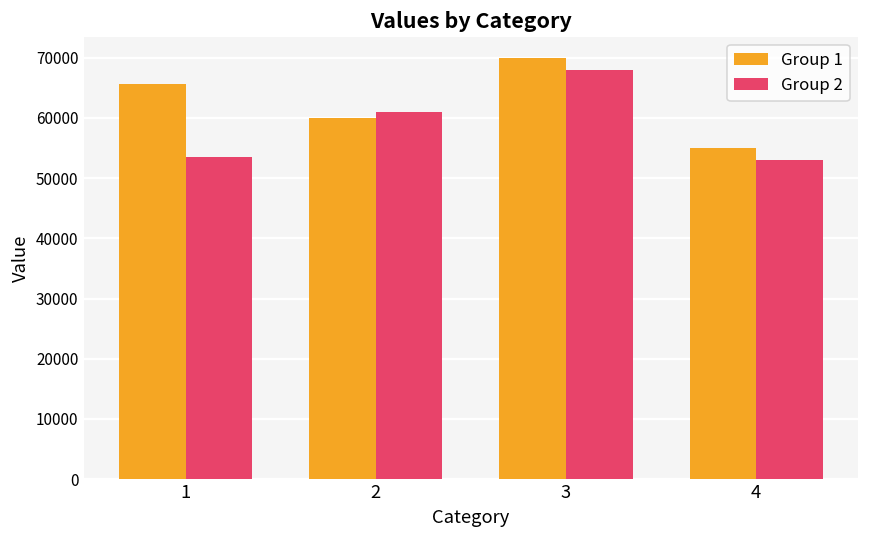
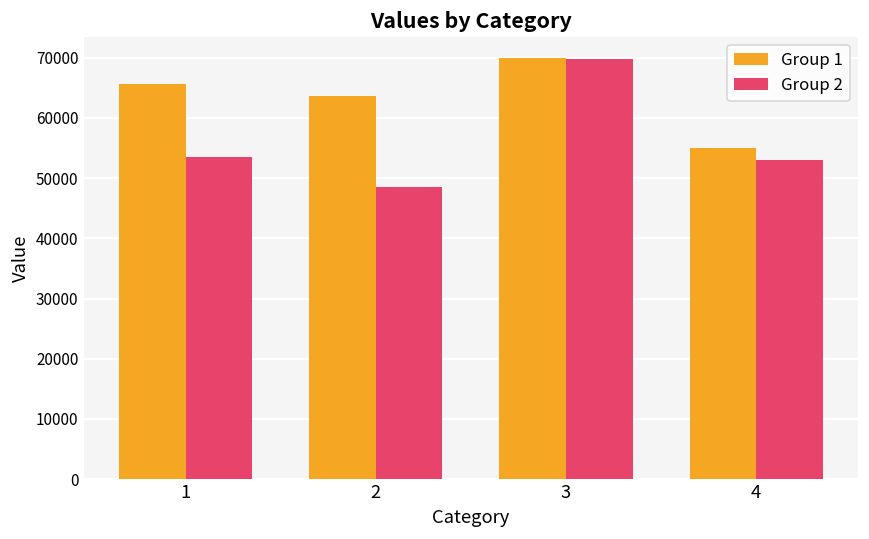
Group 1, 2: 60000 -> 64000
Group 2, 2: 61000 -> 49000
Group 2, 3: 68000 -> 70000
